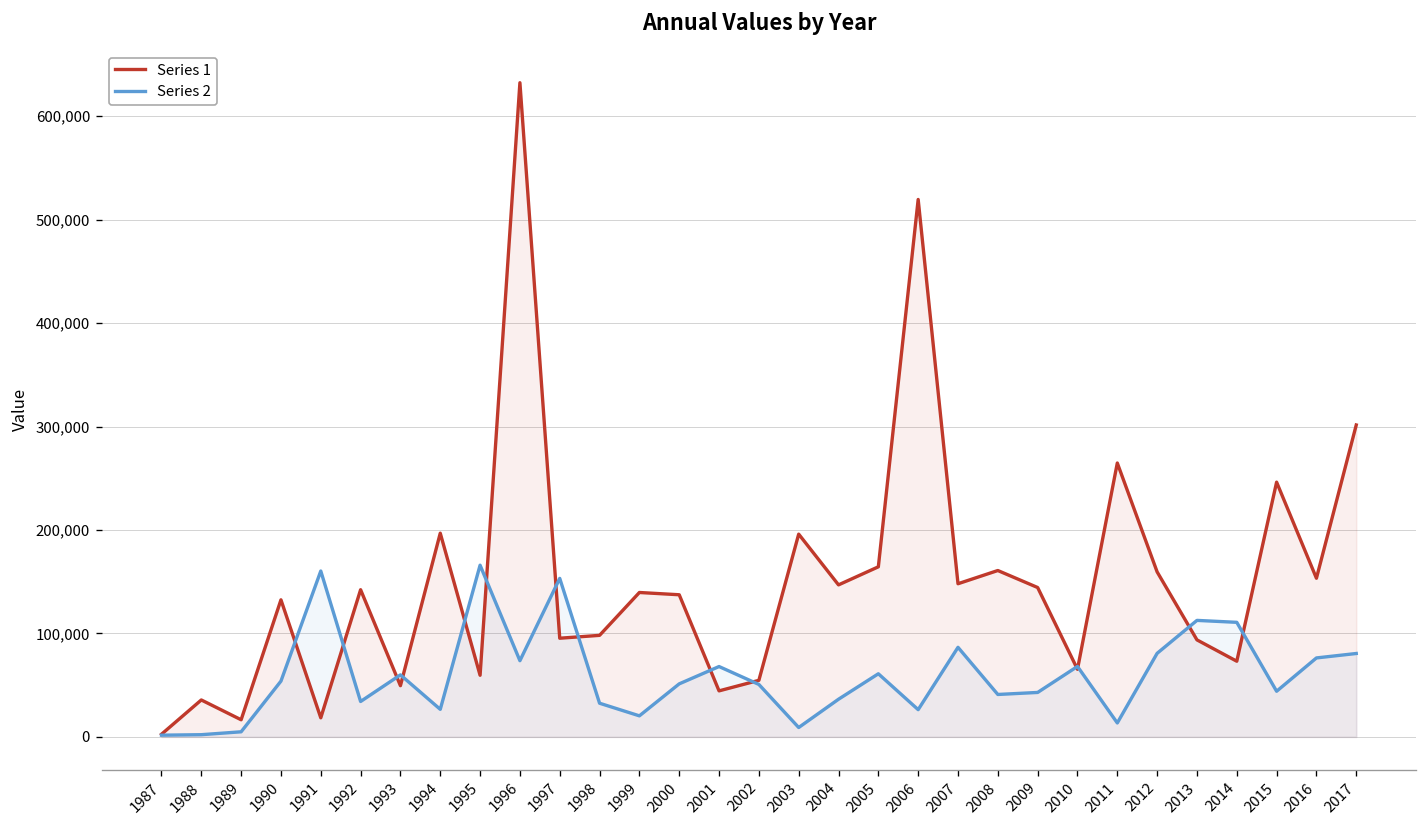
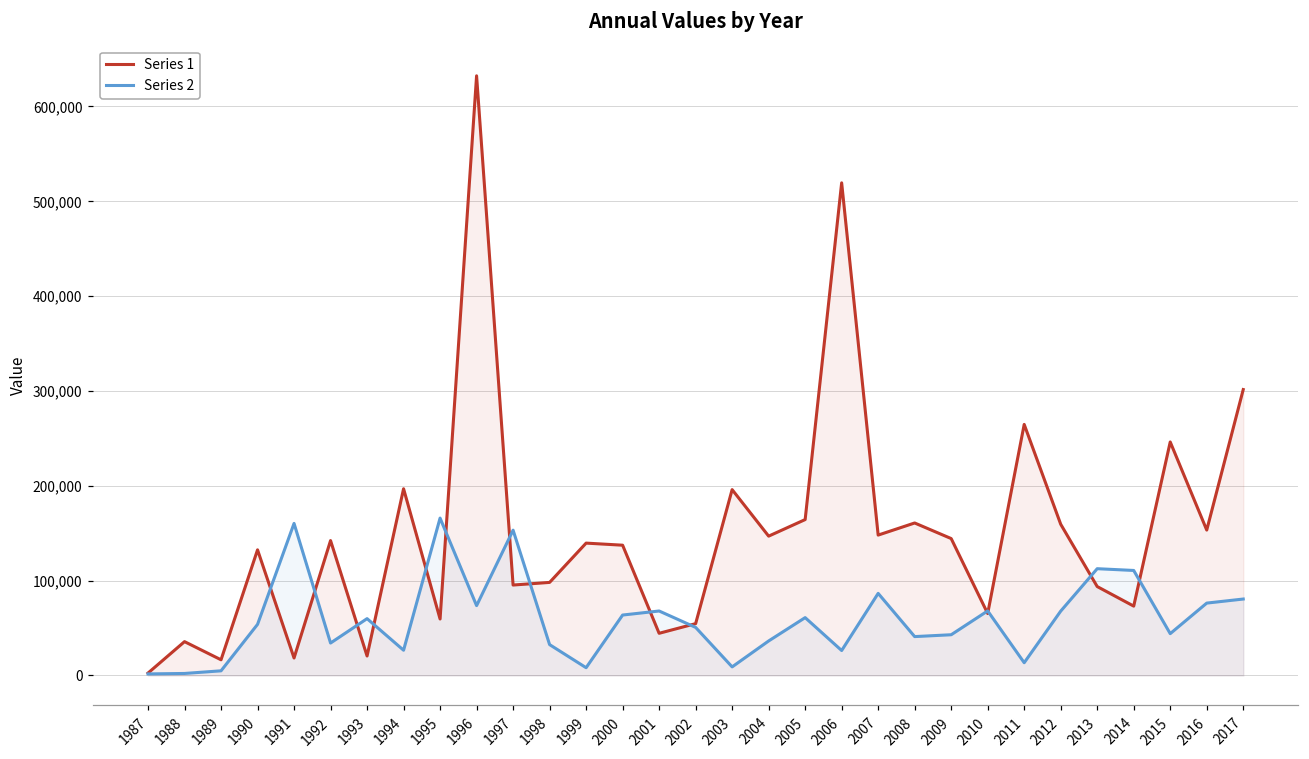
Series 1, 1993: 50,000 -> 20,000
Series 2, 1999: 20,000 -> 10,000
Series 2, 2000: 50,000 -> 60,000
Series 2, 2012: 80,000 -> 70,000
